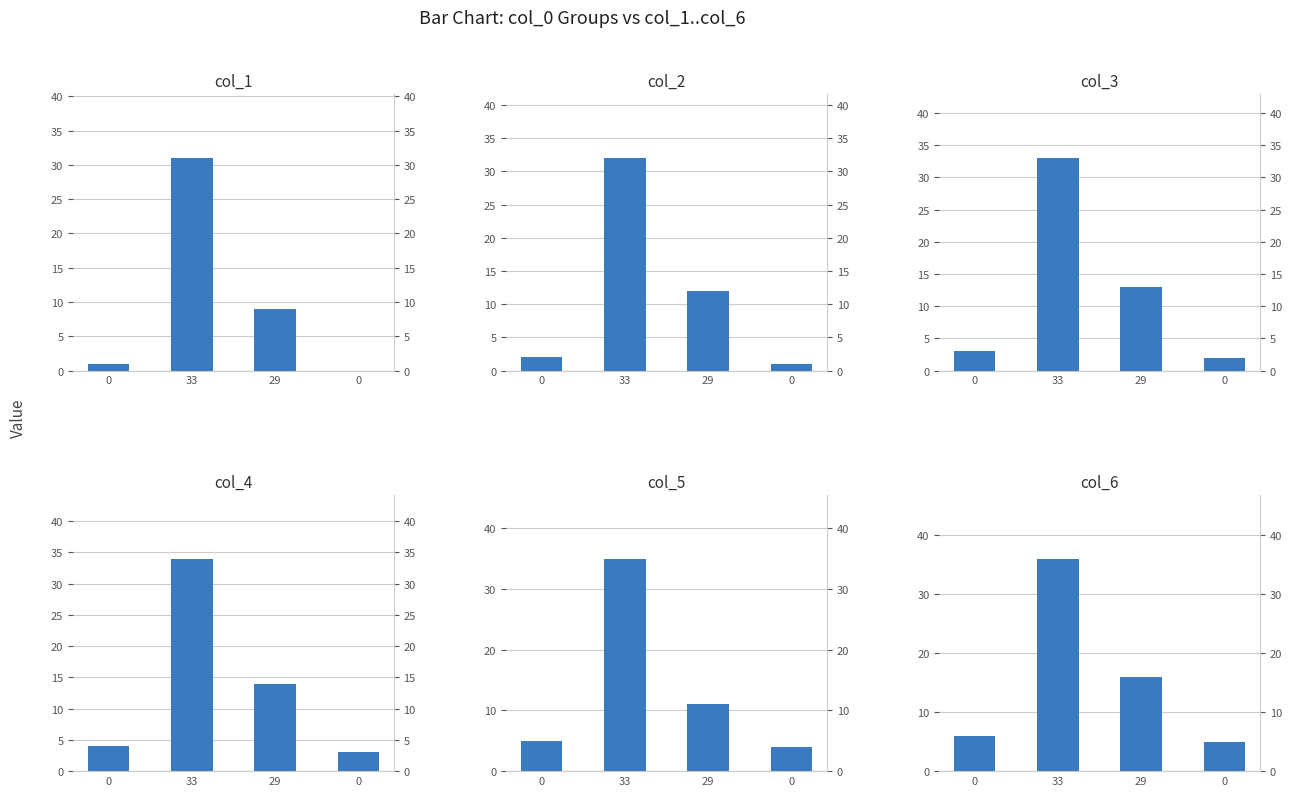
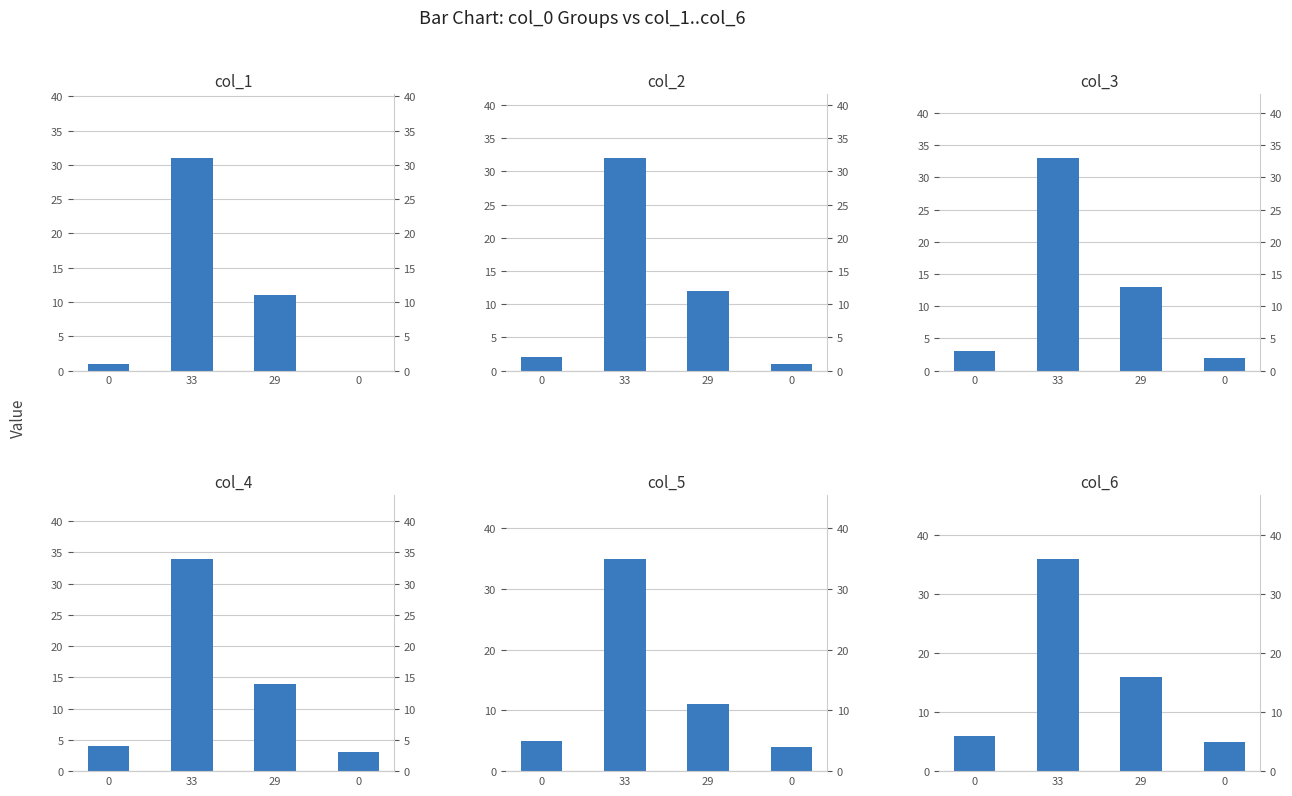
col_1, 29: 9 -> 11
